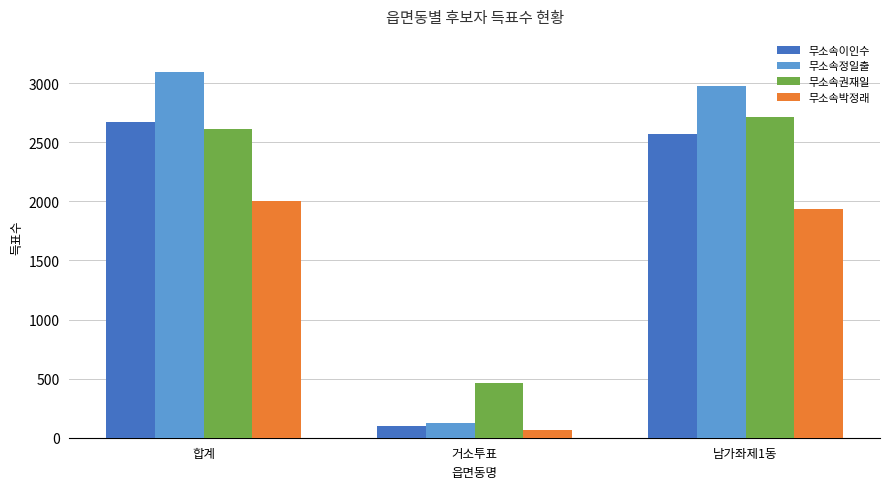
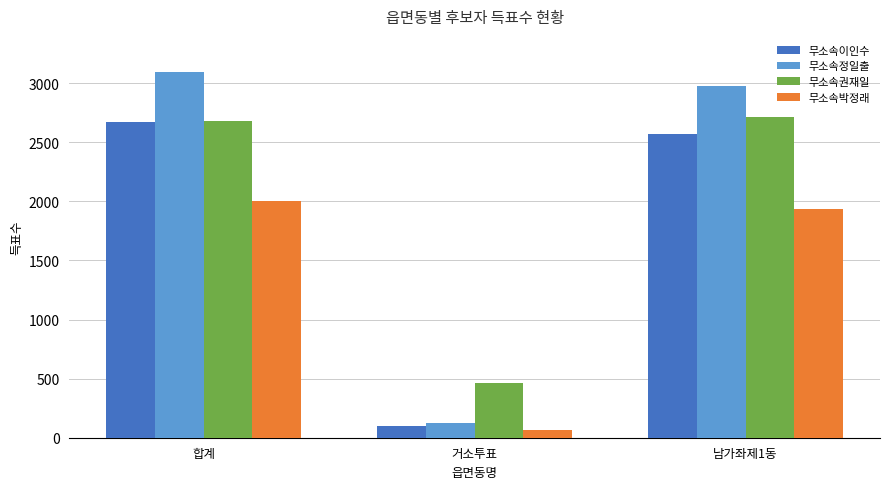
무소속권재일, 합계: 2610 -> 2680
